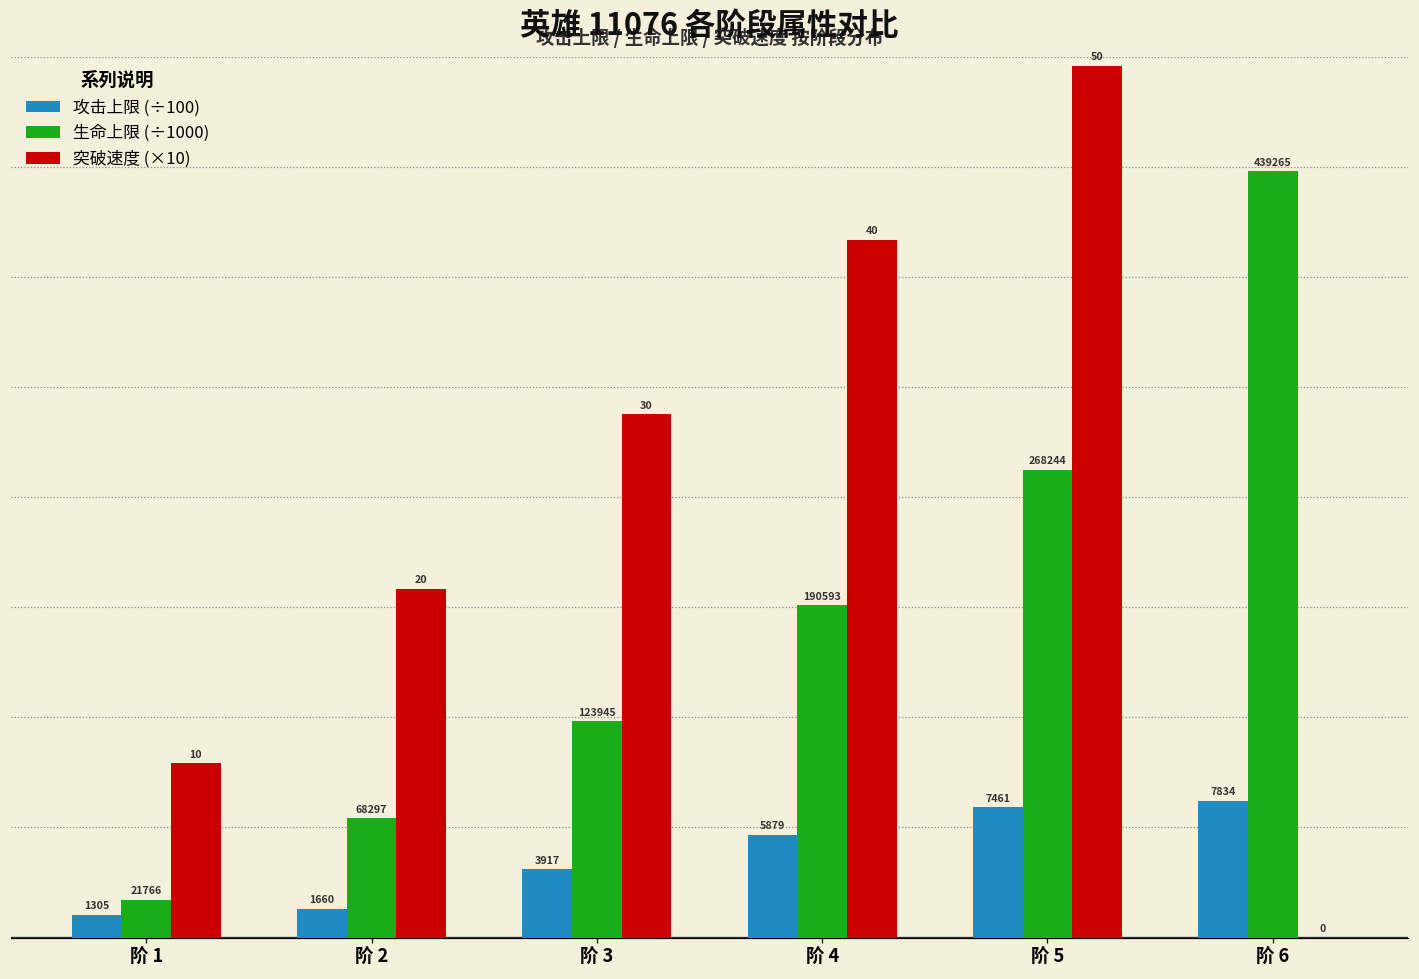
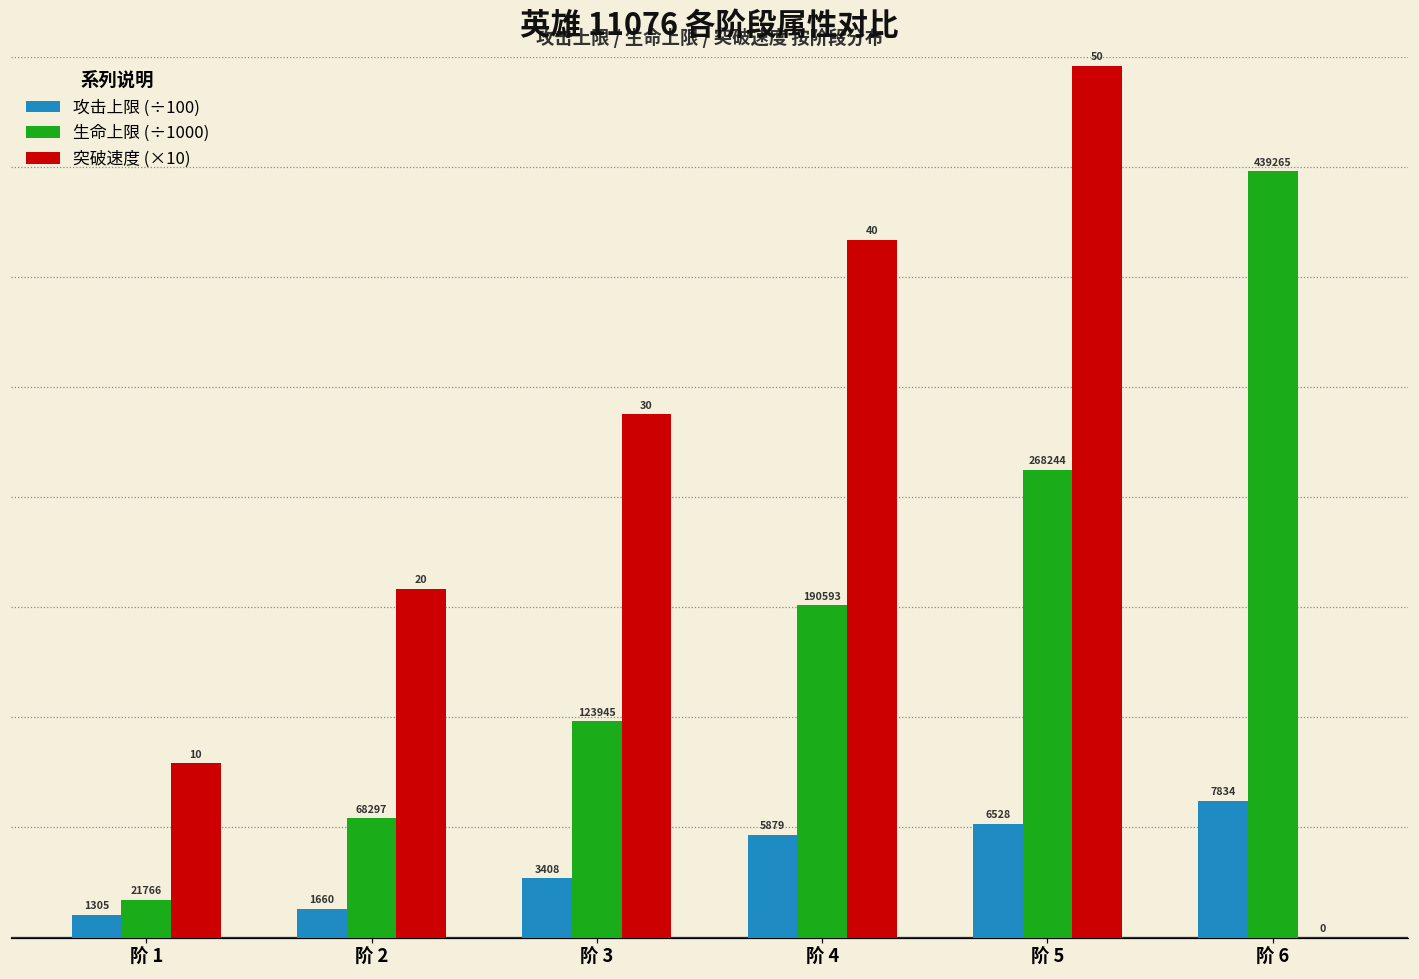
攻击上限 (÷100), 阶 3: 3917 -> 3408
攻击上限 (÷100), 阶 5: 7461 -> 6528
